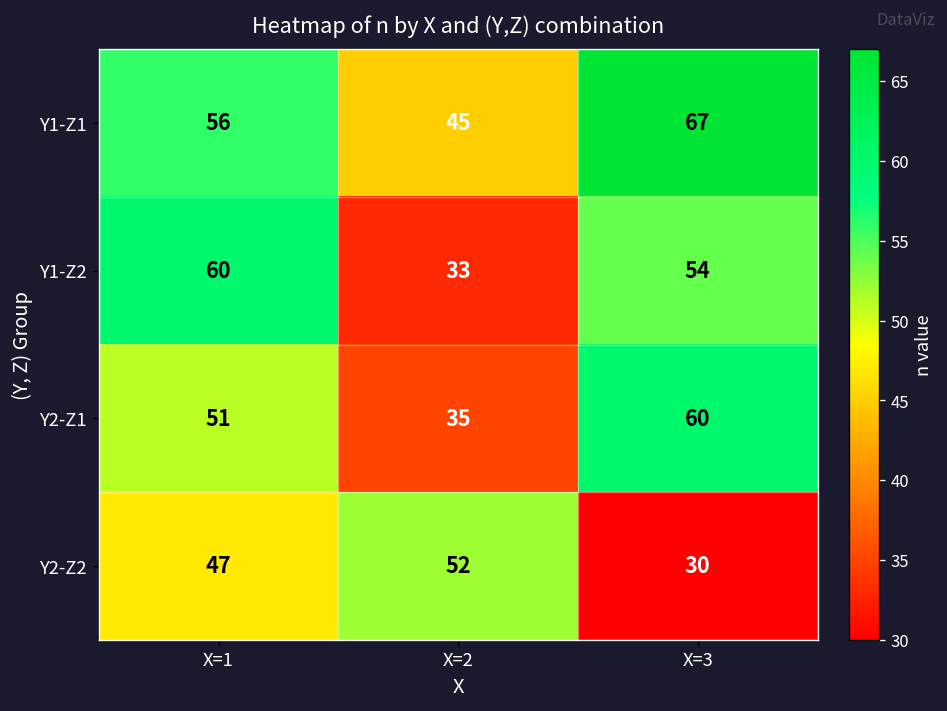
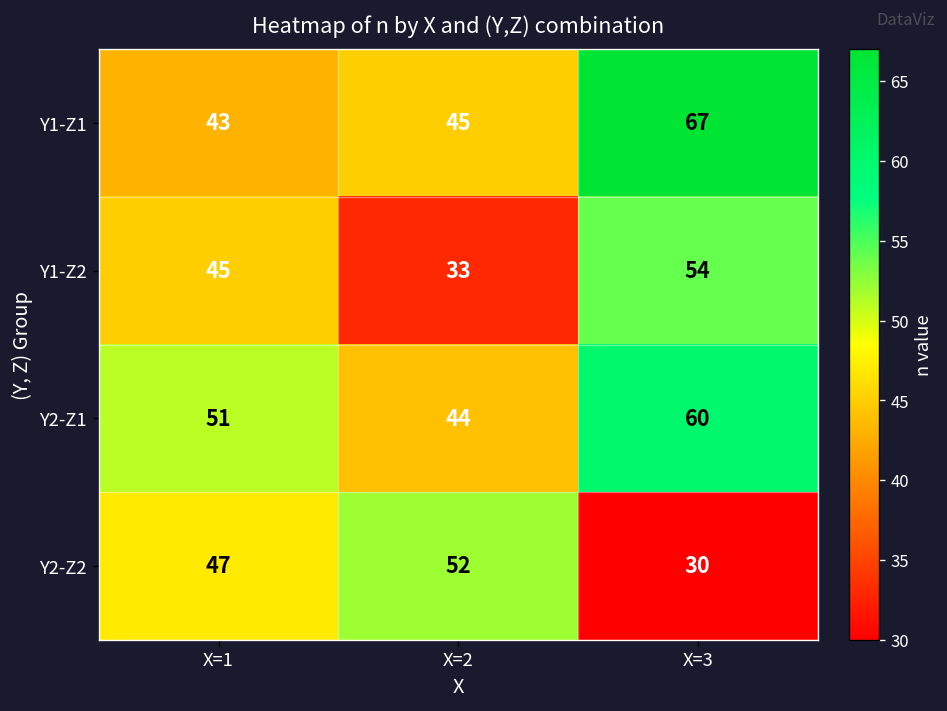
Y1-Z1, X=1: 56 -> 43
Y1-Z2, X=1: 60 -> 45
Y2-Z1, X=2: 35 -> 44
